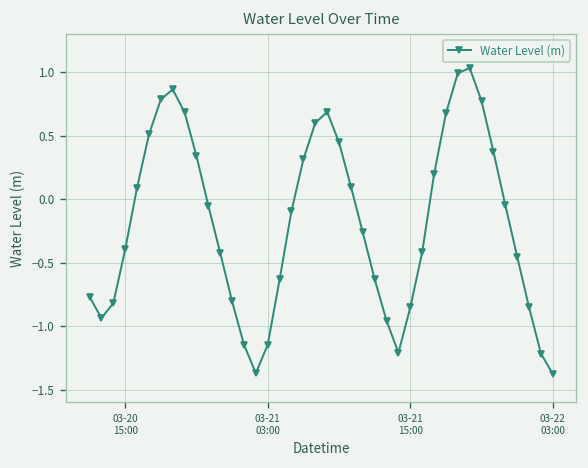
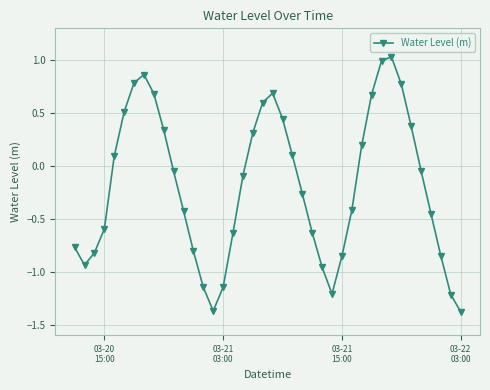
03-20 15:00: -0.40 -> -0.60
